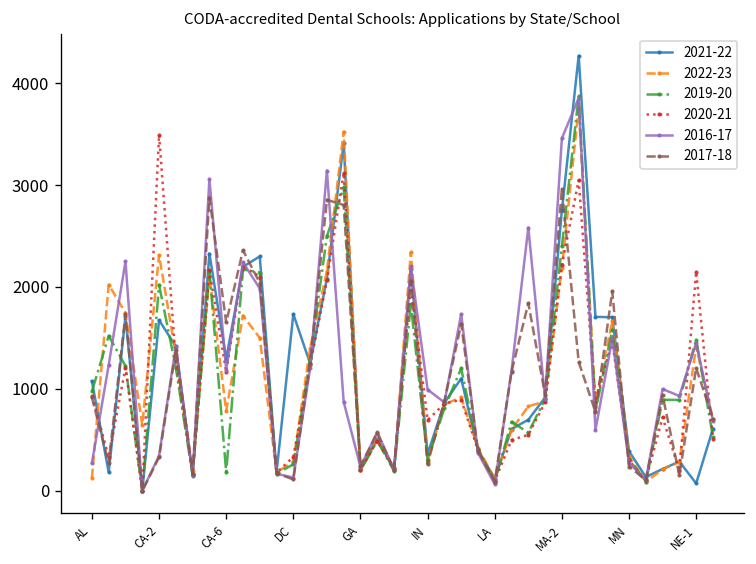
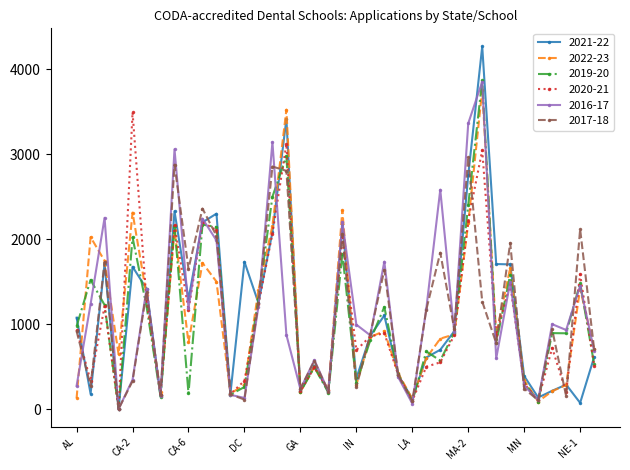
2016-17, MA-2: 3500 -> 3400
2020-21, NE-1: 2100 -> 1600
2017-18, NE-1: 1200 -> 2100
